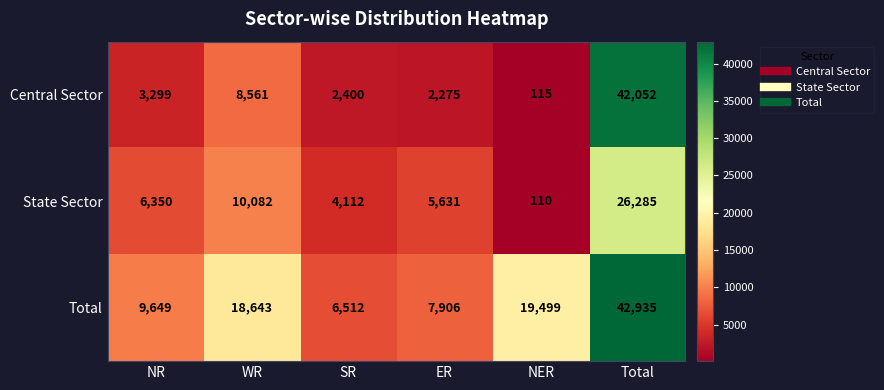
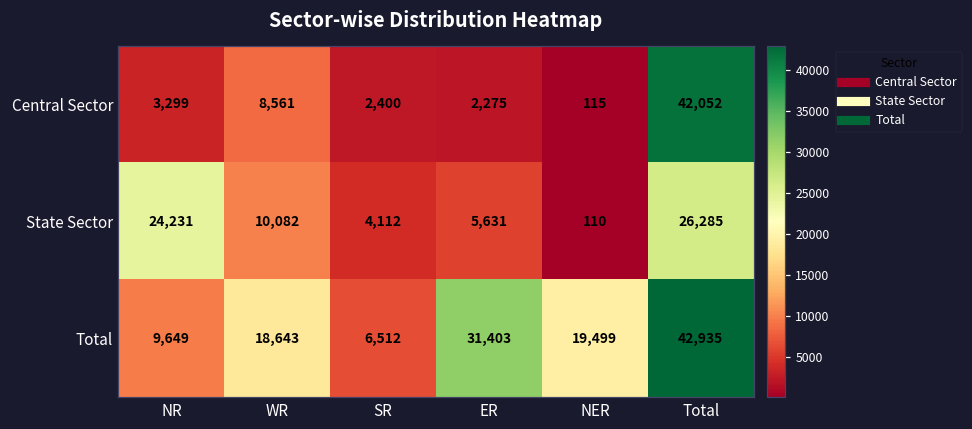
State Sector, NR: 6,350 -> 24,231
Total, ER: 7,906 -> 31,403
